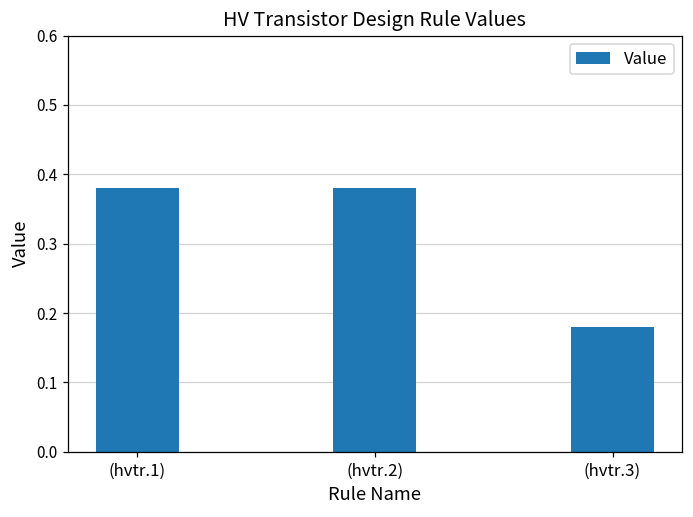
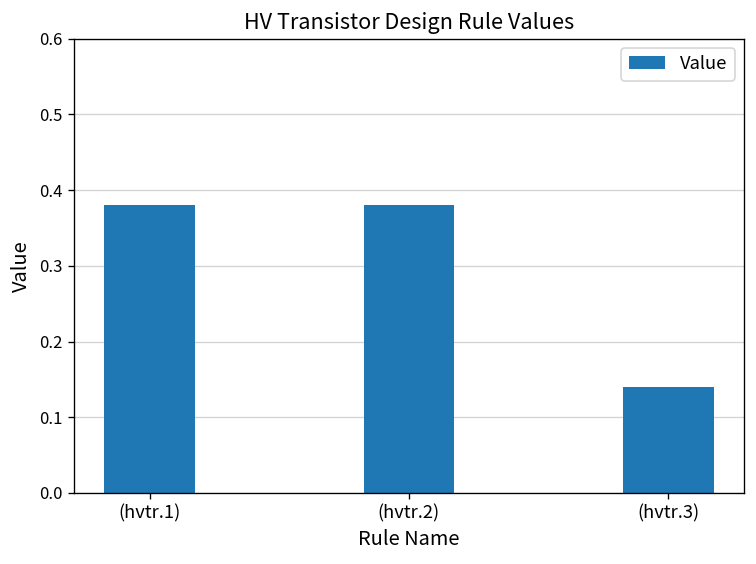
(hvtr.3): 0.18 -> 0.14
